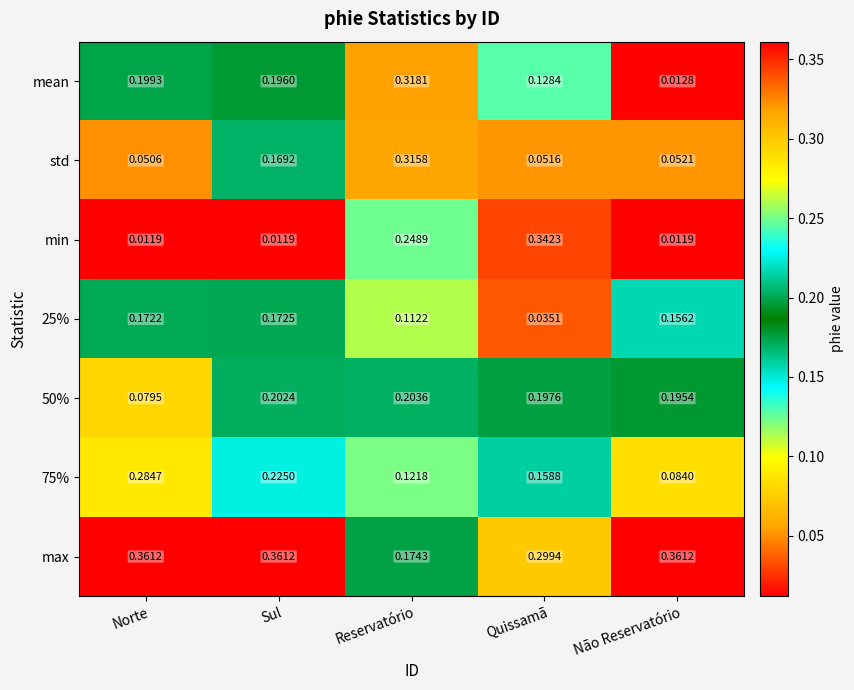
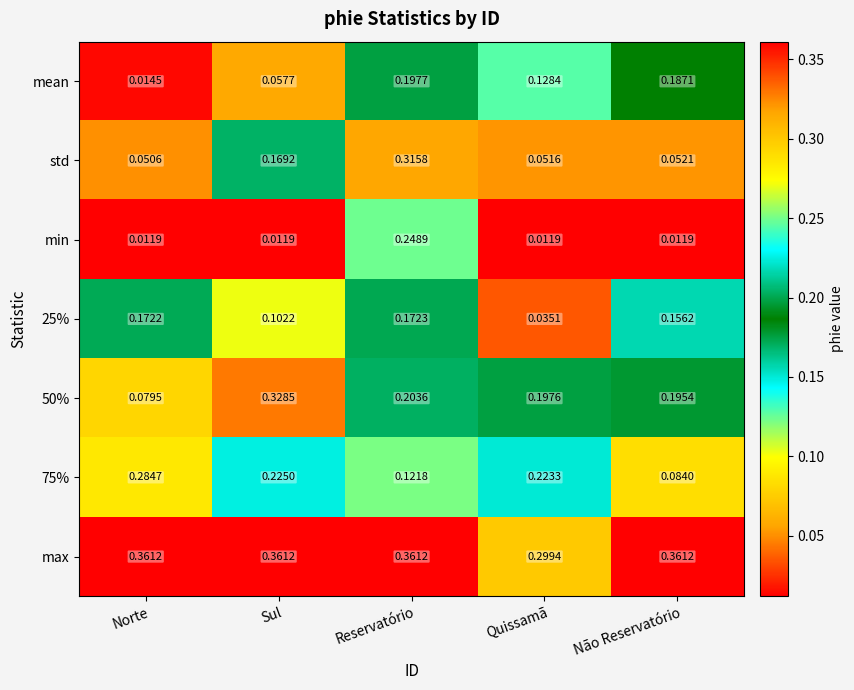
mean, Norte: 0.1993 -> 0.0145
mean, Sul: 0.1960 -> 0.0577
mean, Reservatório: 0.3181 -> 0.1977
mean, Não Reservatório: 0.0128 -> 0.1871
min, Quissamã: 0.3423 -> 0.0119
25%, Sul: 0.1725 -> 0.1022
25%, Reservatório: 0.1122 -> 0.1723
50%, Sul: 0.2024 -> 0.3285
75%, Quissamã: 0.1588 -> 0.2233
max, Reservatório: 0.1743 -> 0.3612
